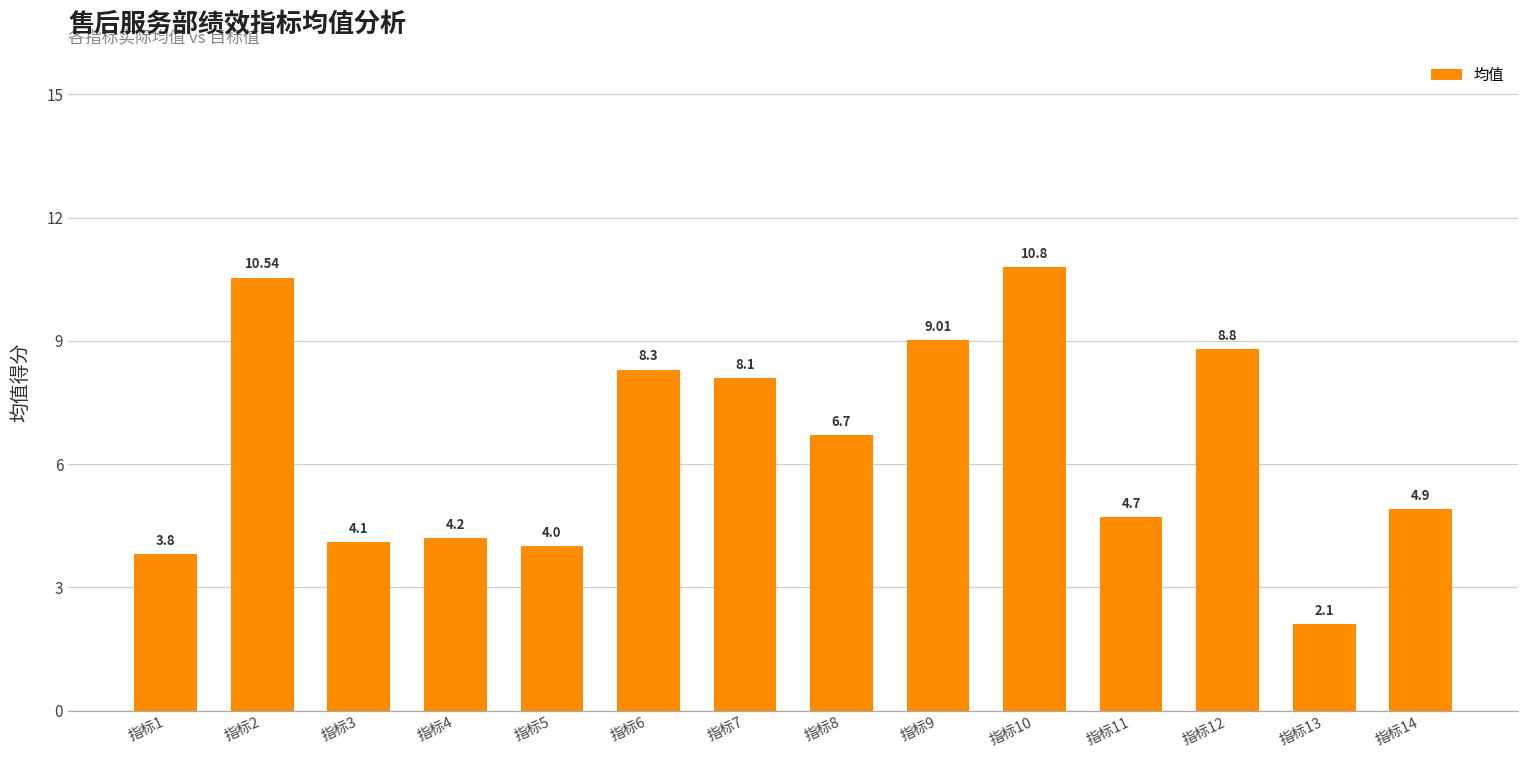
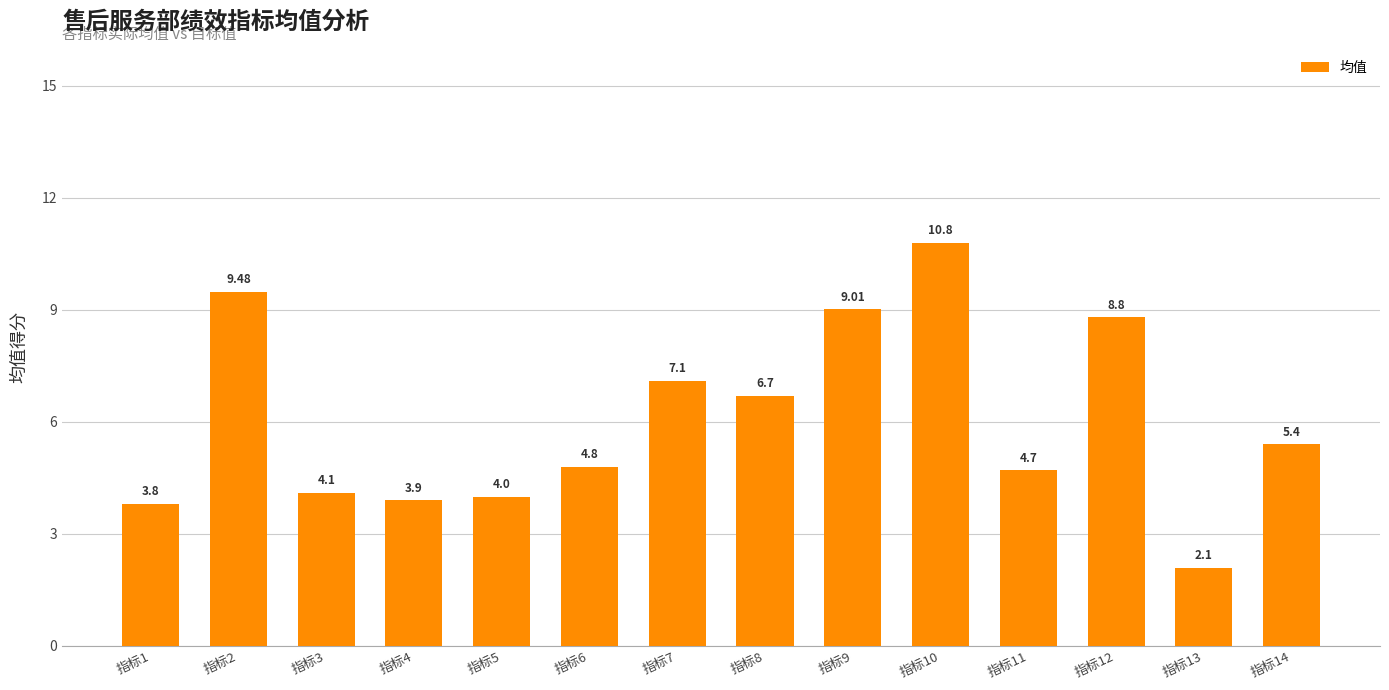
指标2: 10.54 -> 9.48
指标4: 4.2 -> 3.9
指标6: 8.3 -> 4.8
指标7: 8.1 -> 7.1
指标14: 4.9 -> 5.4
